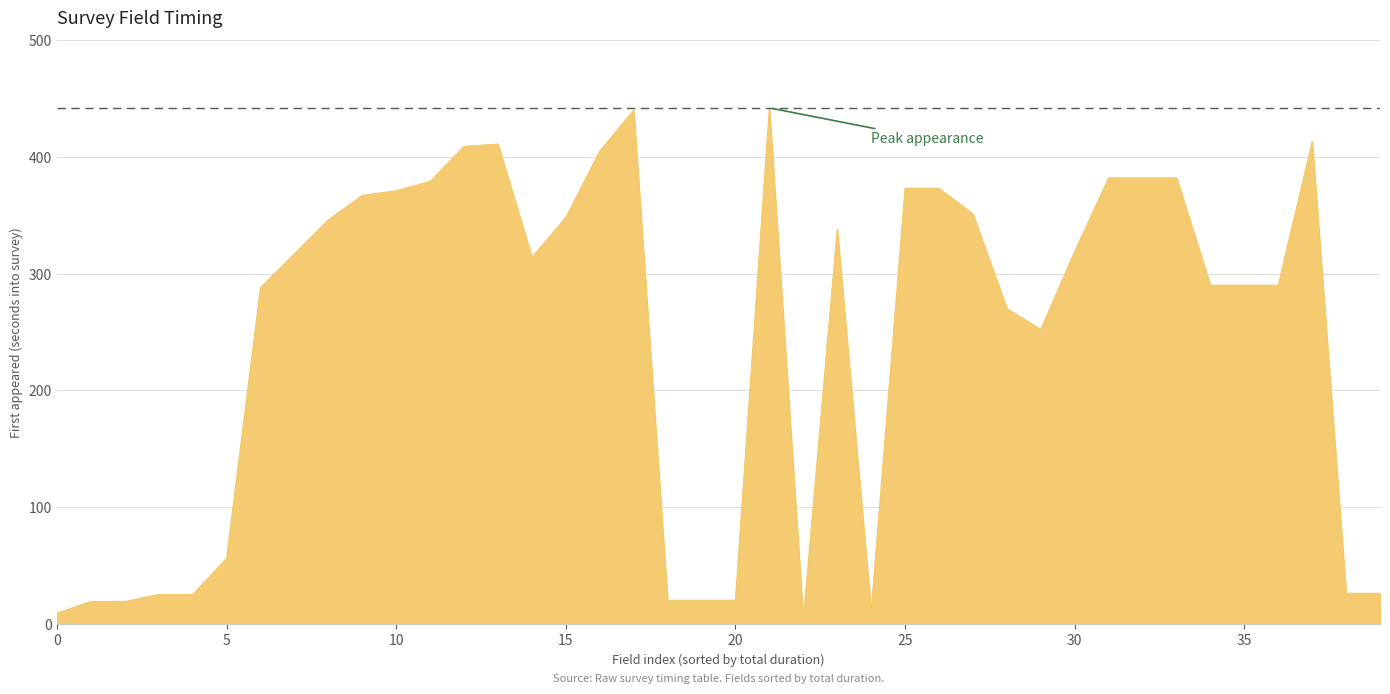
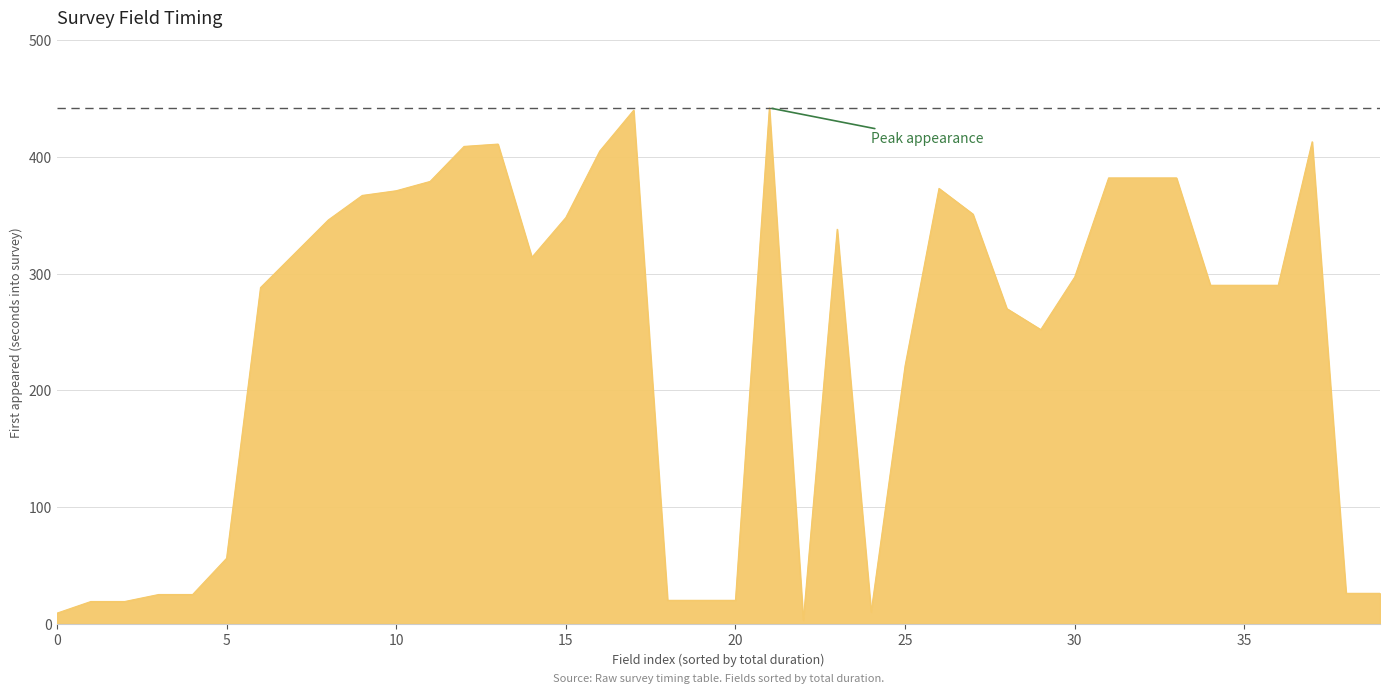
25: 373 -> 221
30: 319 -> 297
